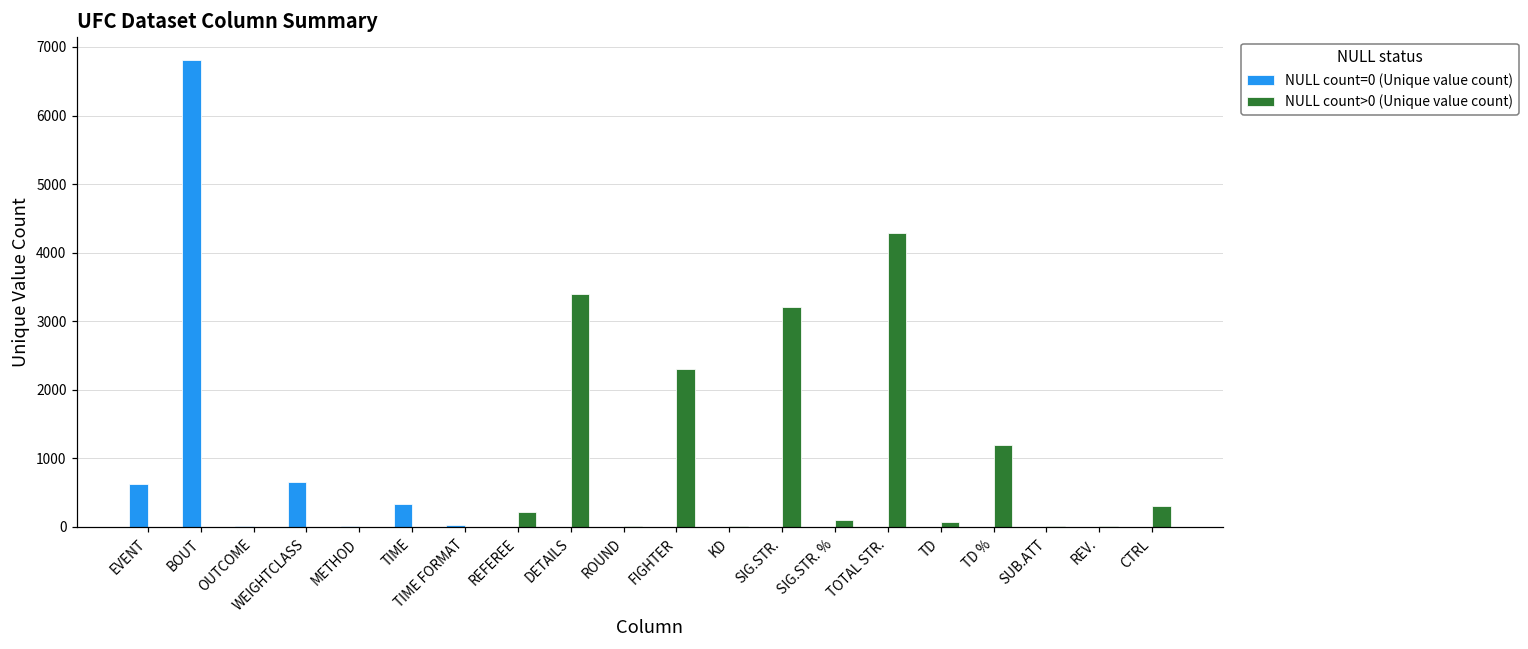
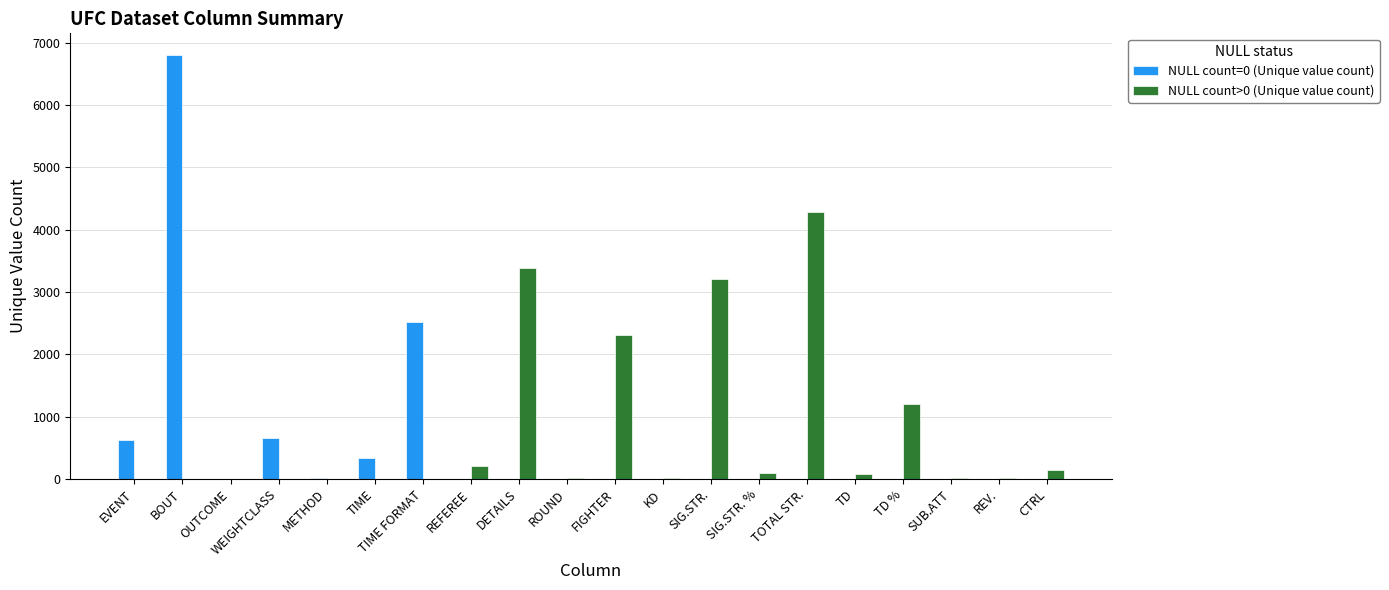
NULL count=0 (Unique value count), TIME FORMAT: 0 -> 2500
NULL count>0 (Unique value count), CTRL: 300 -> 100
